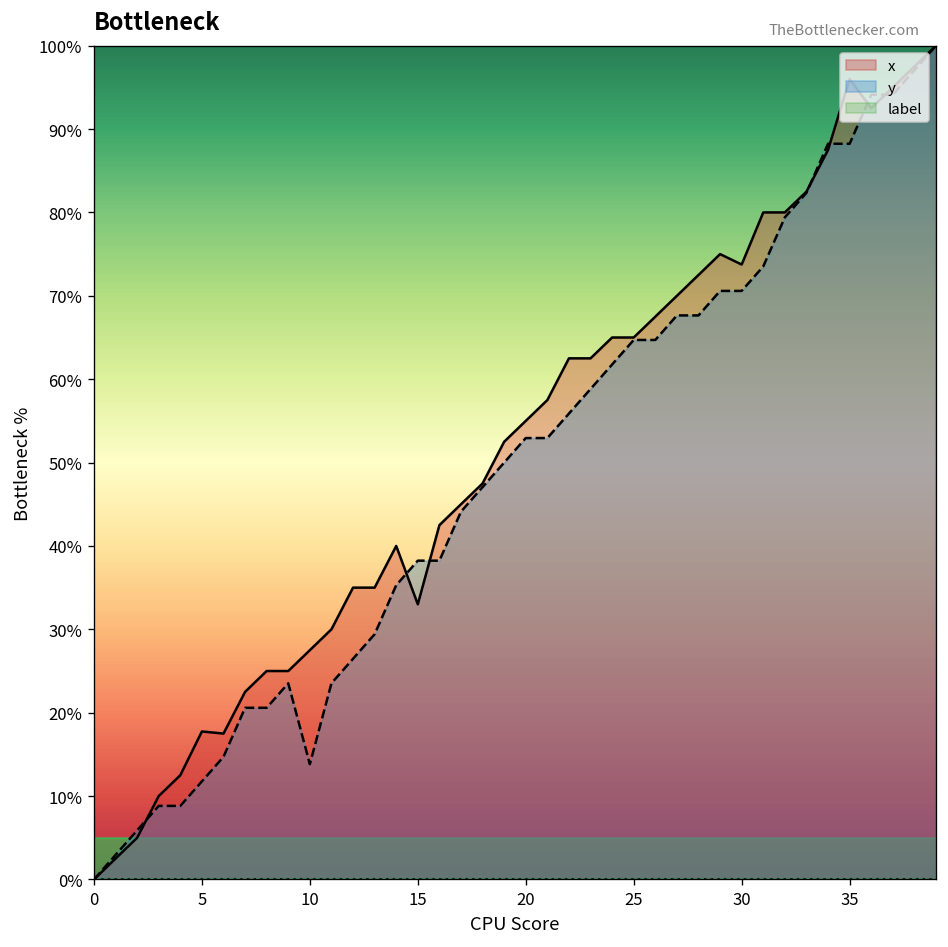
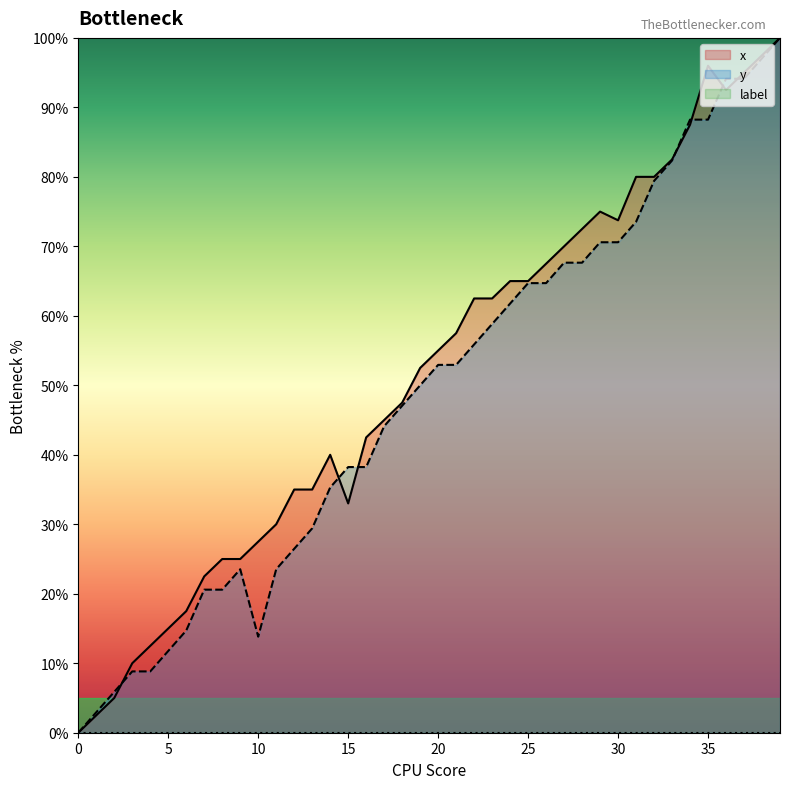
x, 5: 18% -> 15%
